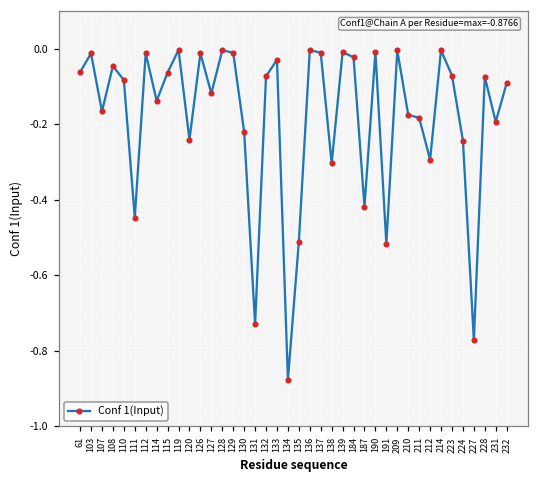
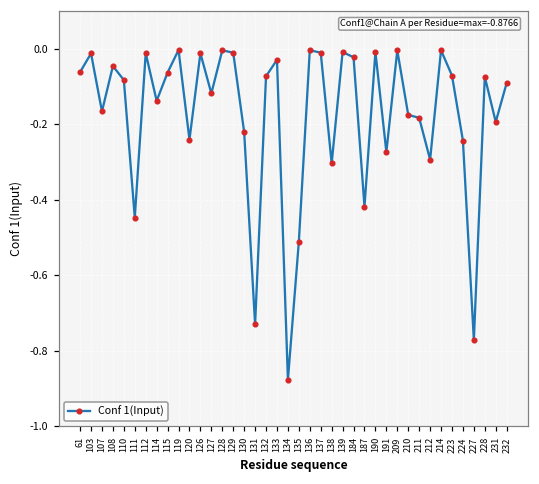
191: -0.52 -> -0.27
